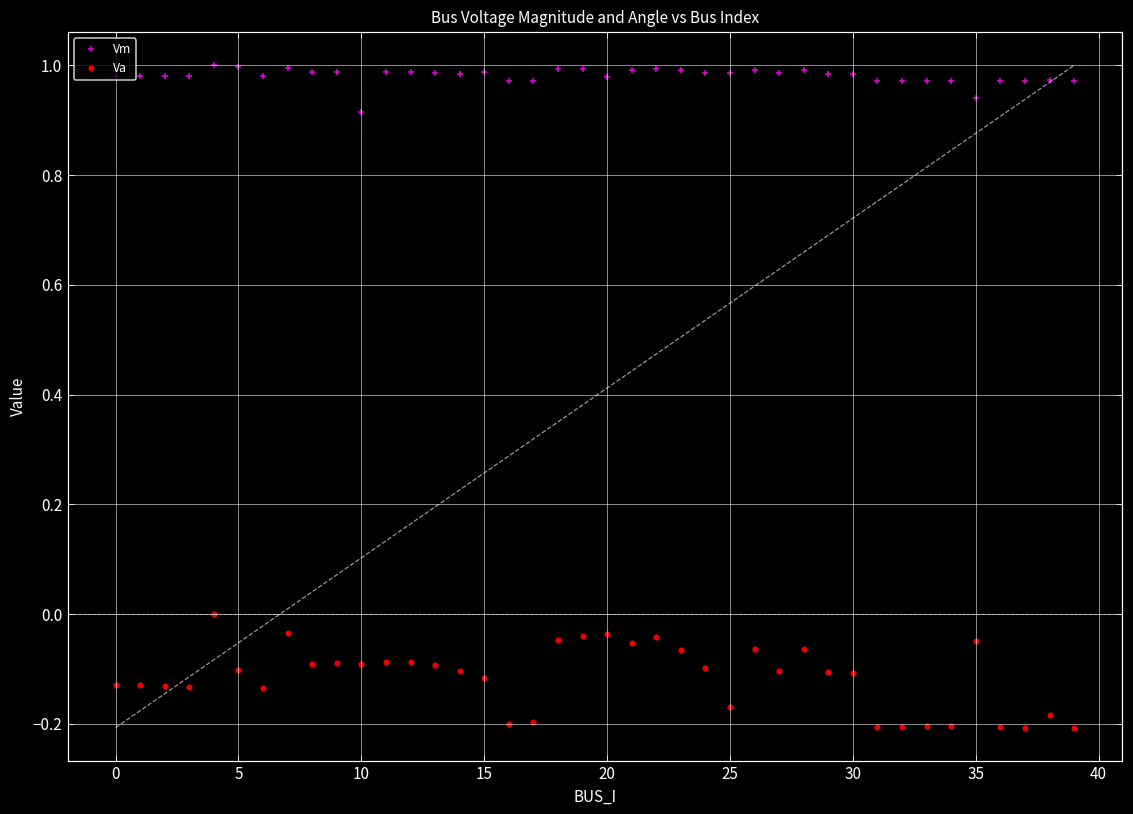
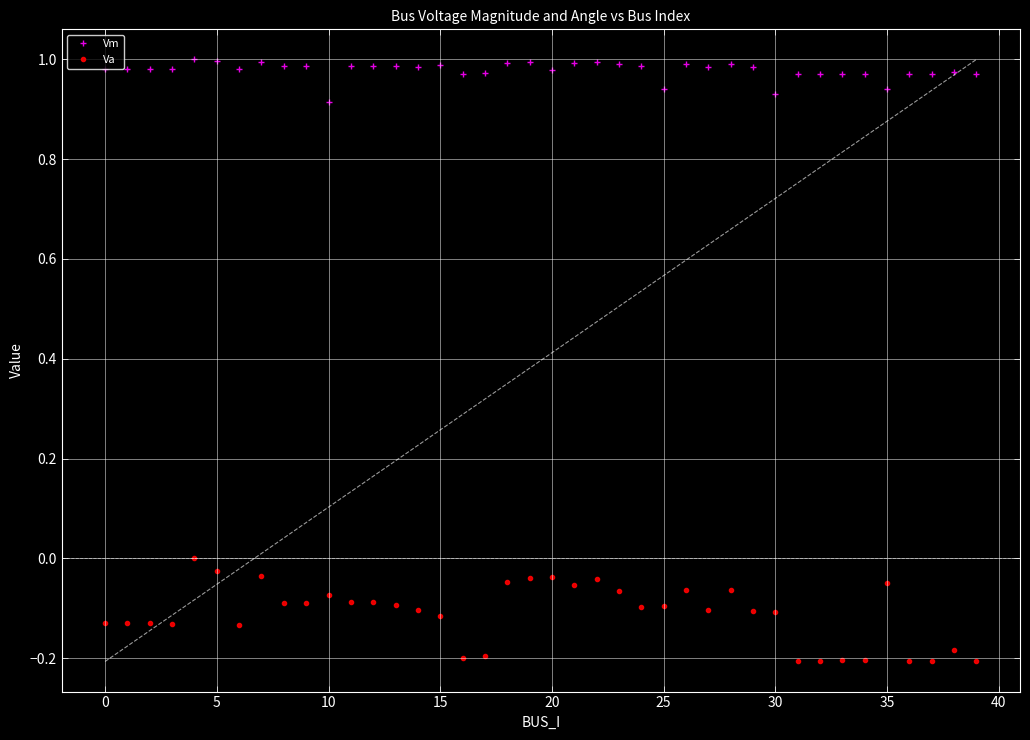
Va, 5: -0.10 -> -0.03
Va, 10: -0.09 -> -0.07
Vm, 25: 0.99 -> 0.94
Va, 25: -0.17 -> -0.10
Vm, 30: 0.98 -> 0.93
